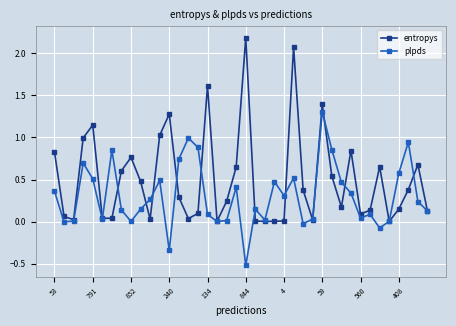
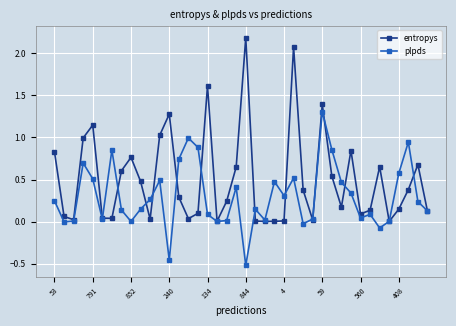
plpds, 53: 0.4 -> 0.2
plpds, 240: -0.3 -> -0.5
